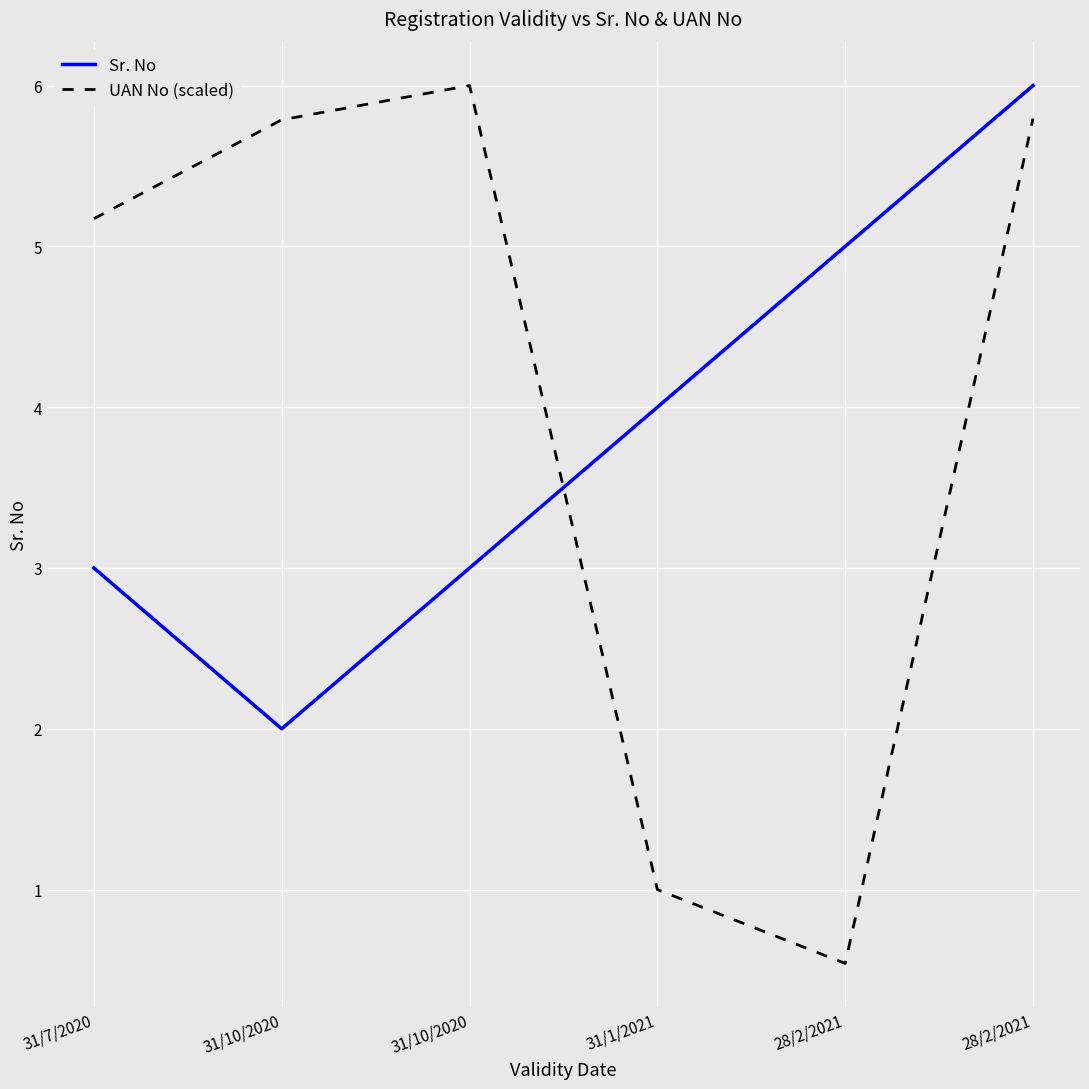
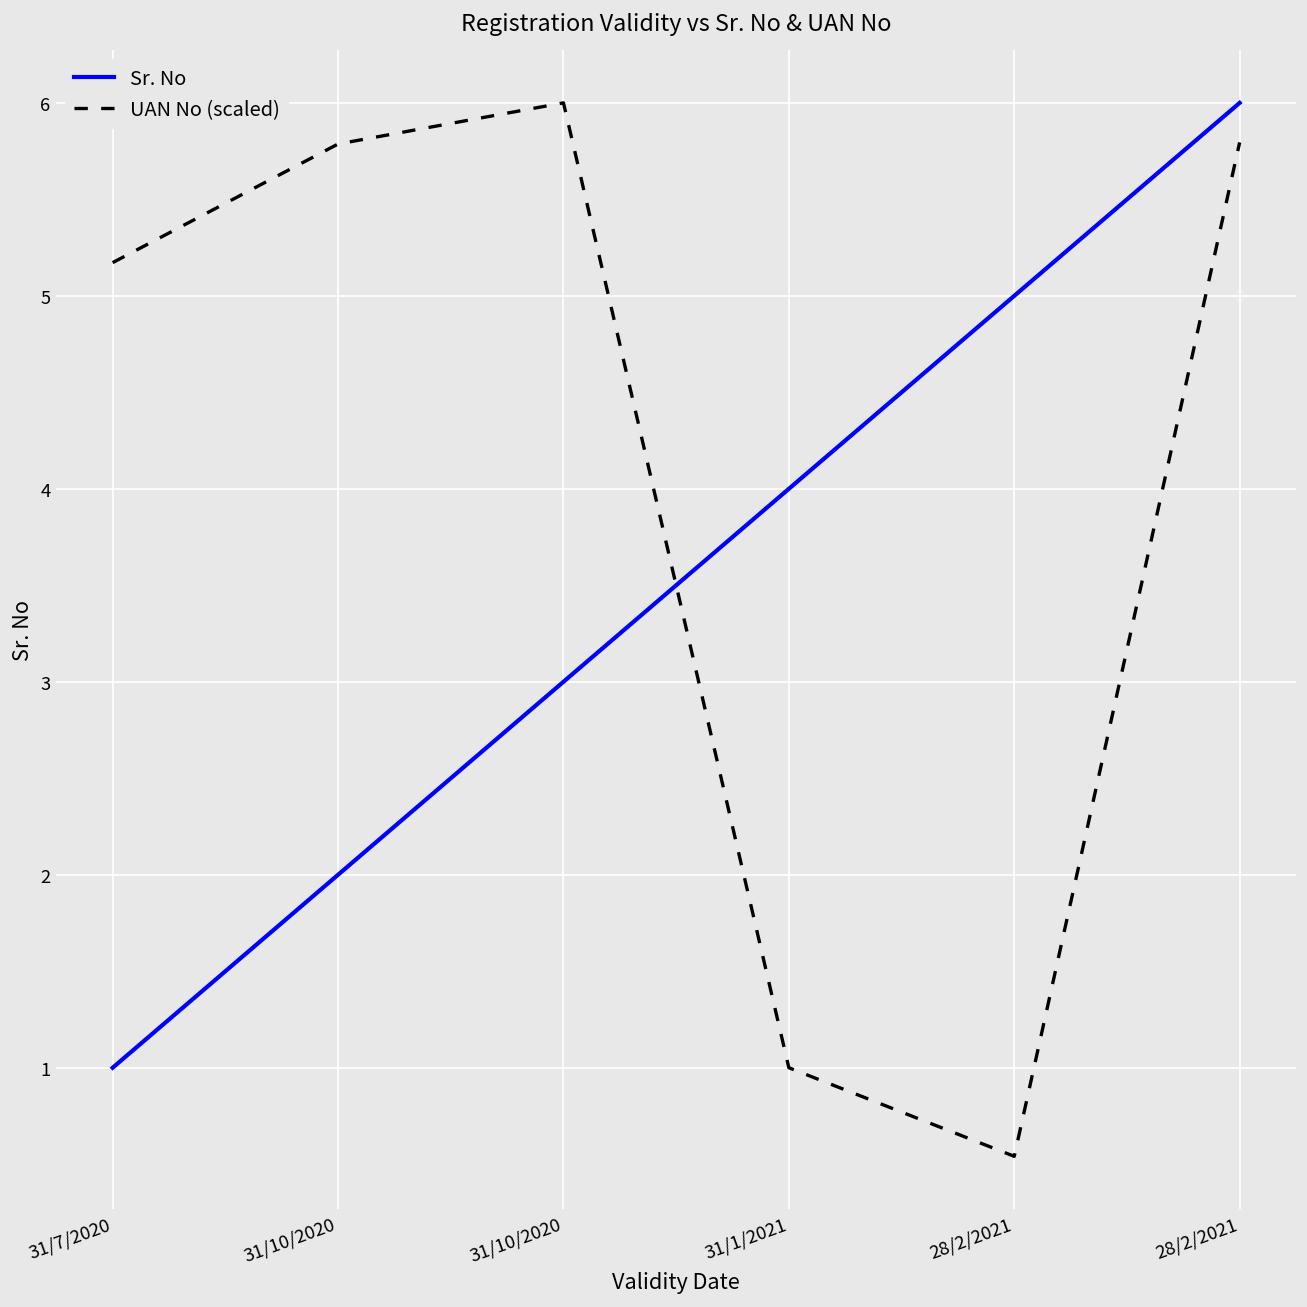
Sr. No, 31/7/2020: 3 -> 1
